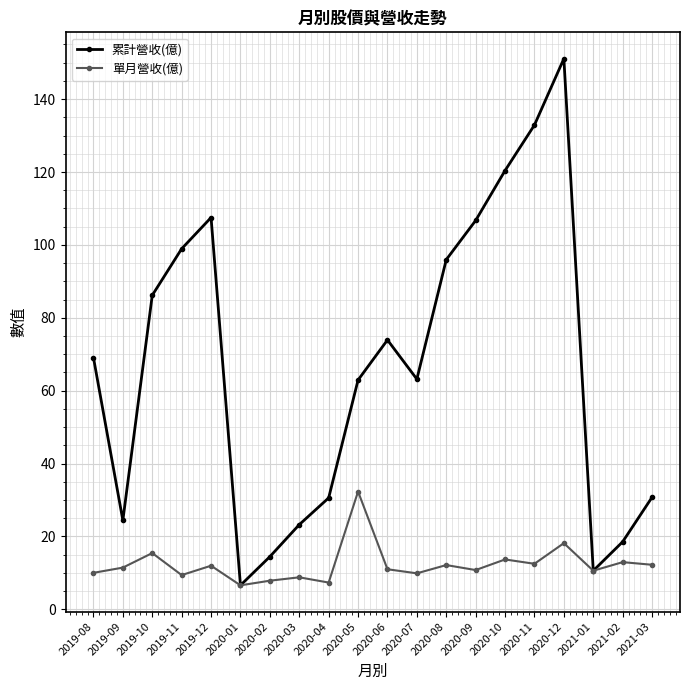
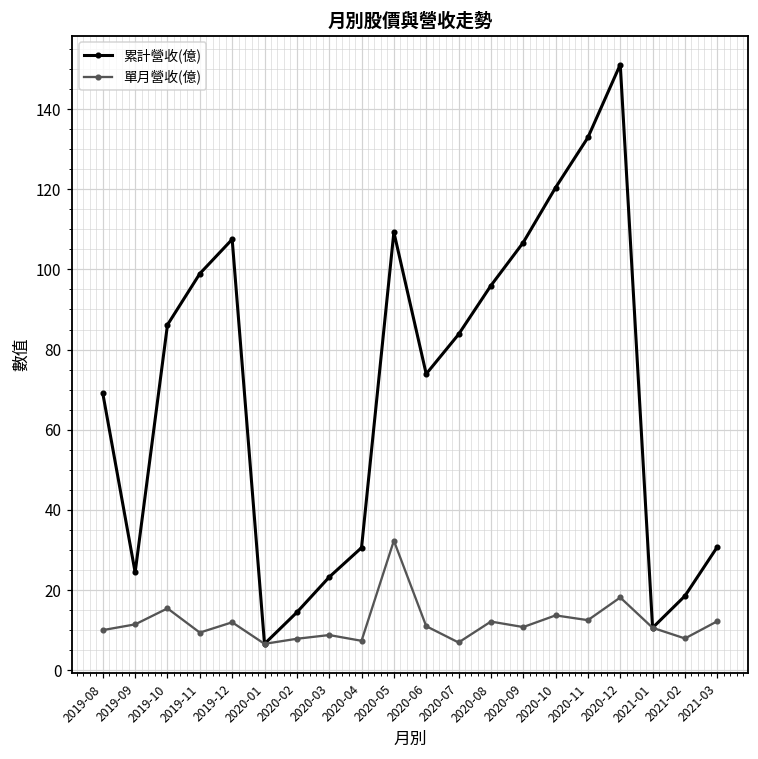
累計營收(億), 2020-05: 63 -> 109
累計營收(億), 2020-07: 63 -> 84
單月營收(億), 2020-07: 10 -> 7
單月營收(億), 2021-02: 13 -> 8
